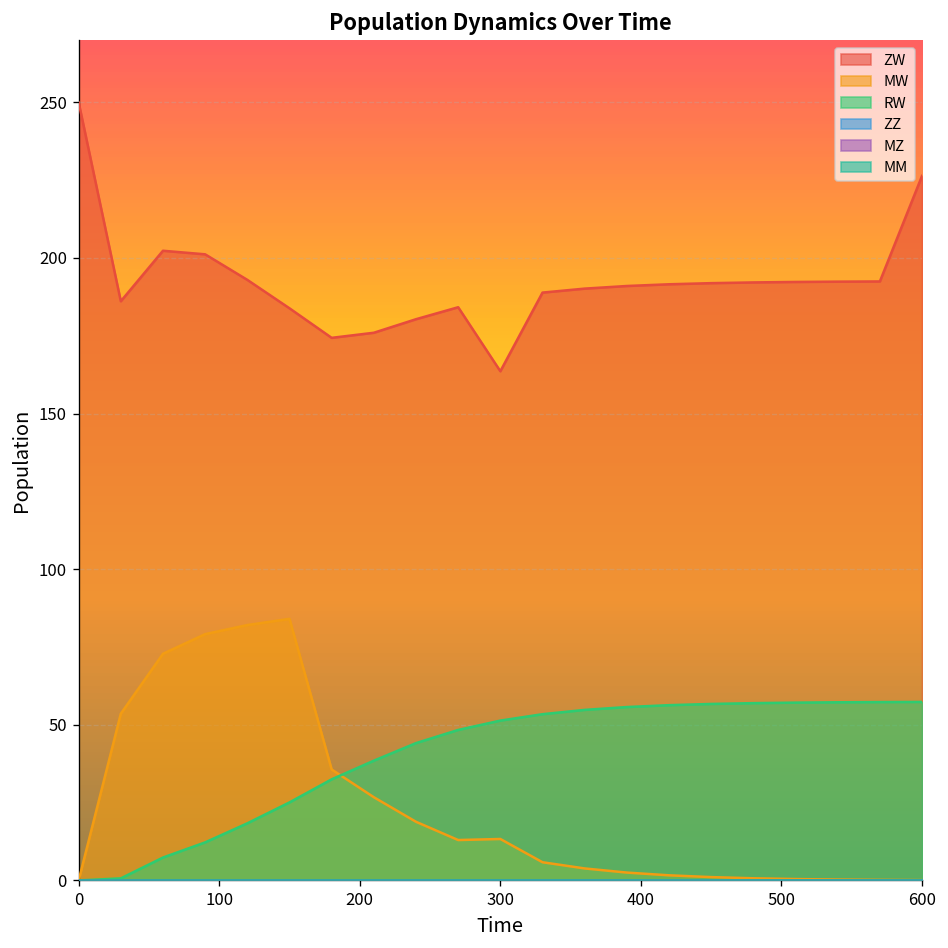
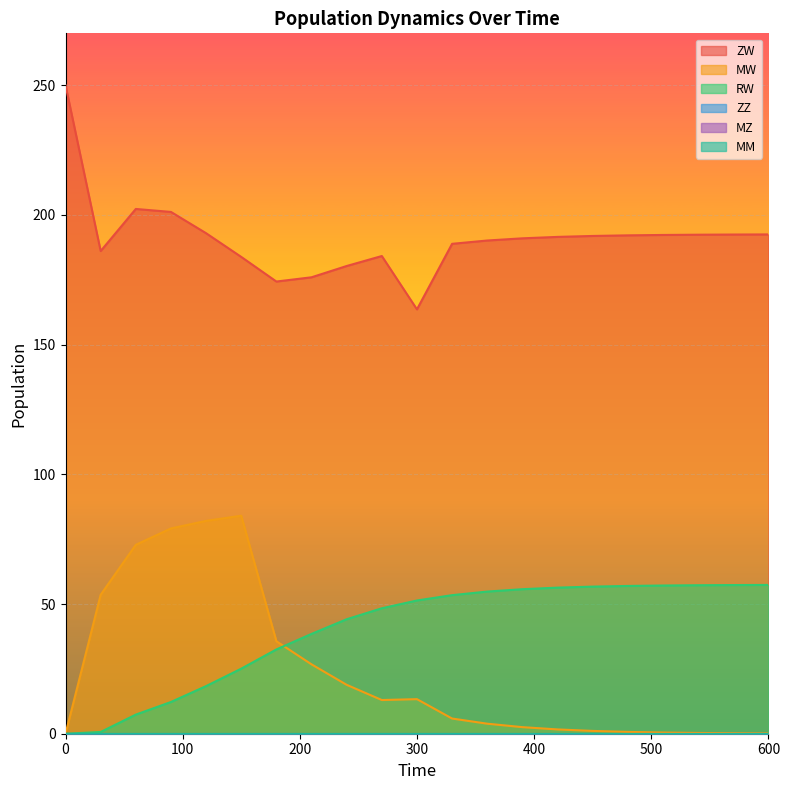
ZW, 600: 226 -> 192
